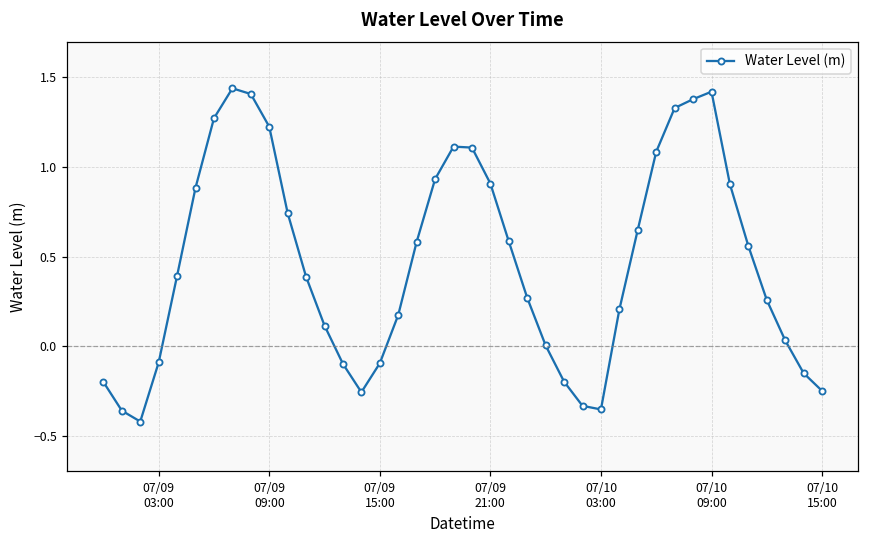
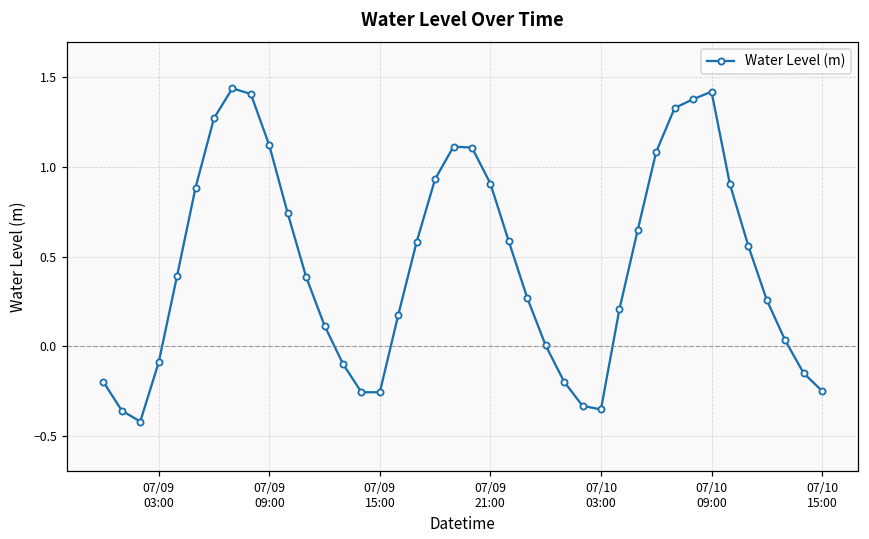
07/09 09:00: 1.23 -> 1.12
07/09 15:00: -0.10 -> -0.26
